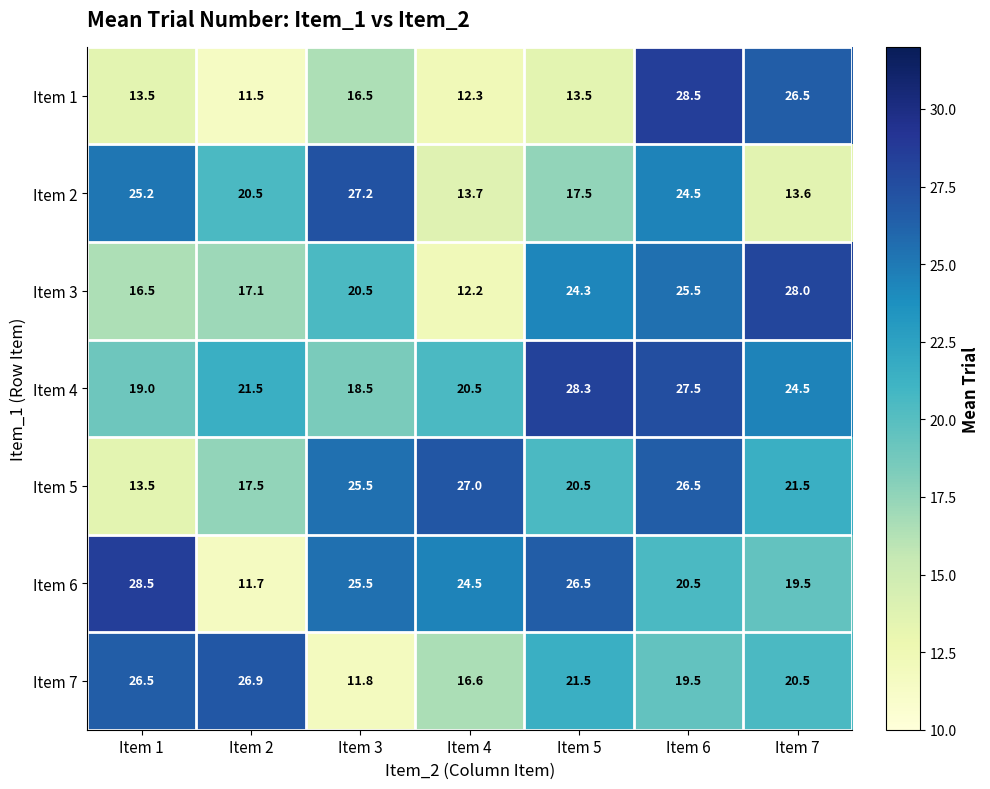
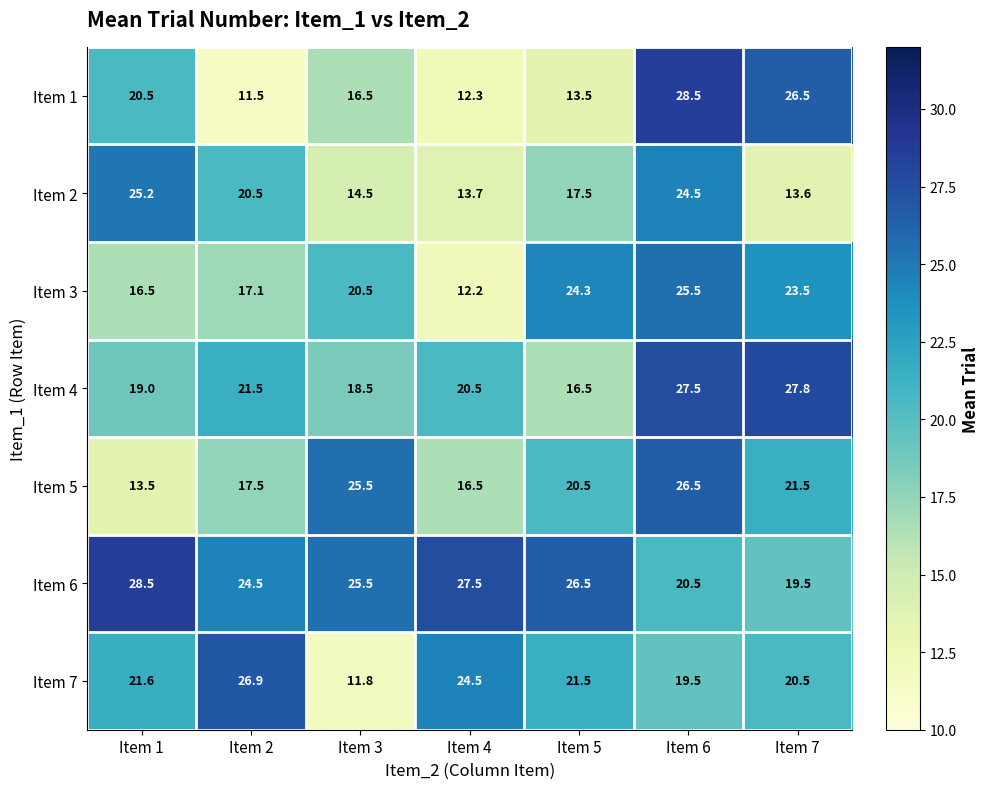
Item 1, Item 1: 13.5 -> 20.5
Item 2, Item 3: 27.2 -> 14.5
Item 3, Item 7: 28.0 -> 23.5
Item 4, Item 5: 28.3 -> 16.5
Item 4, Item 7: 24.5 -> 27.8
Item 5, Item 4: 27.0 -> 16.5
Item 6, Item 2: 11.7 -> 24.5
Item 6, Item 4: 24.5 -> 27.5
Item 7, Item 1: 26.5 -> 21.6
Item 7, Item 4: 16.6 -> 24.5
